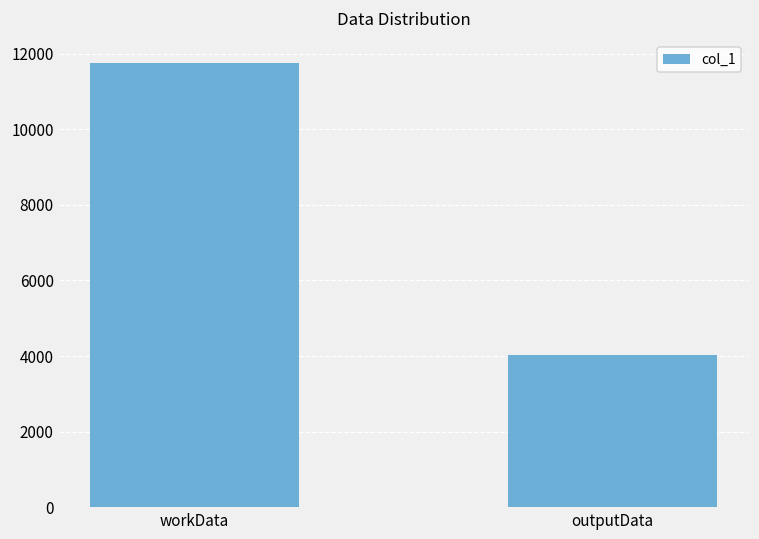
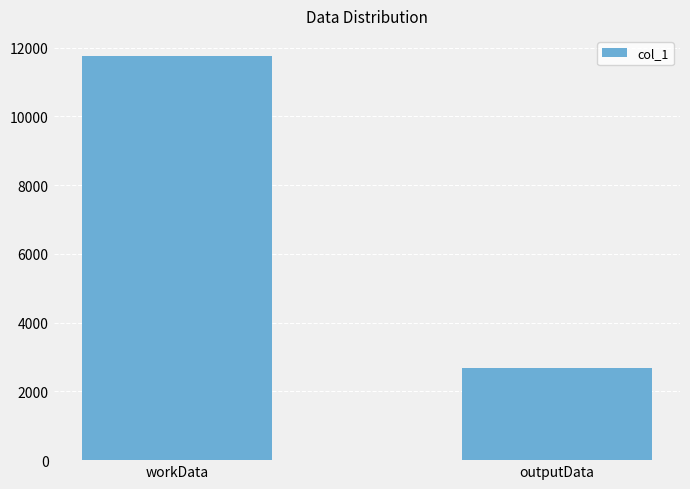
outputData: 4000 -> 2700
